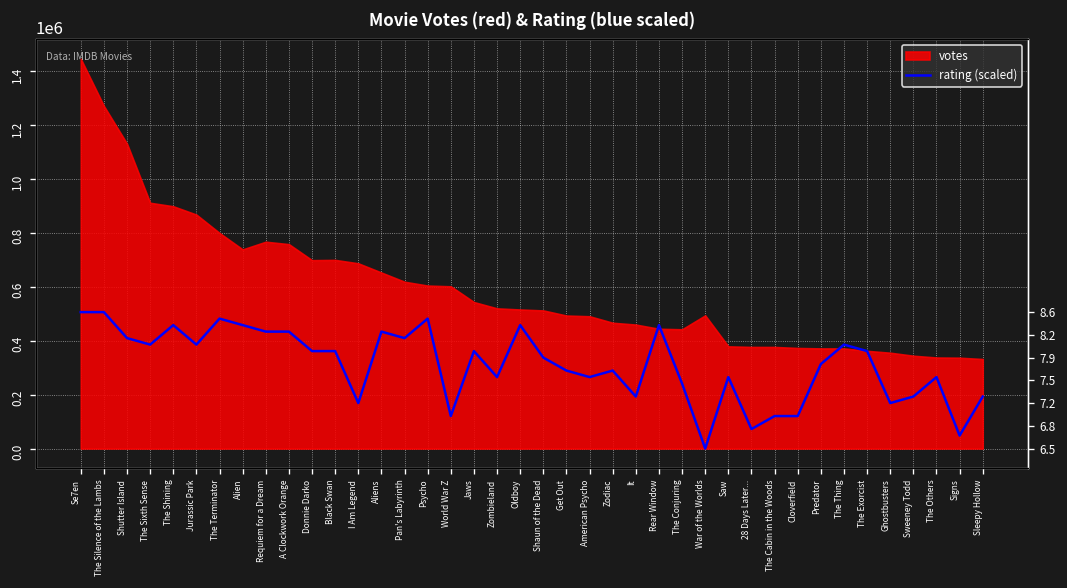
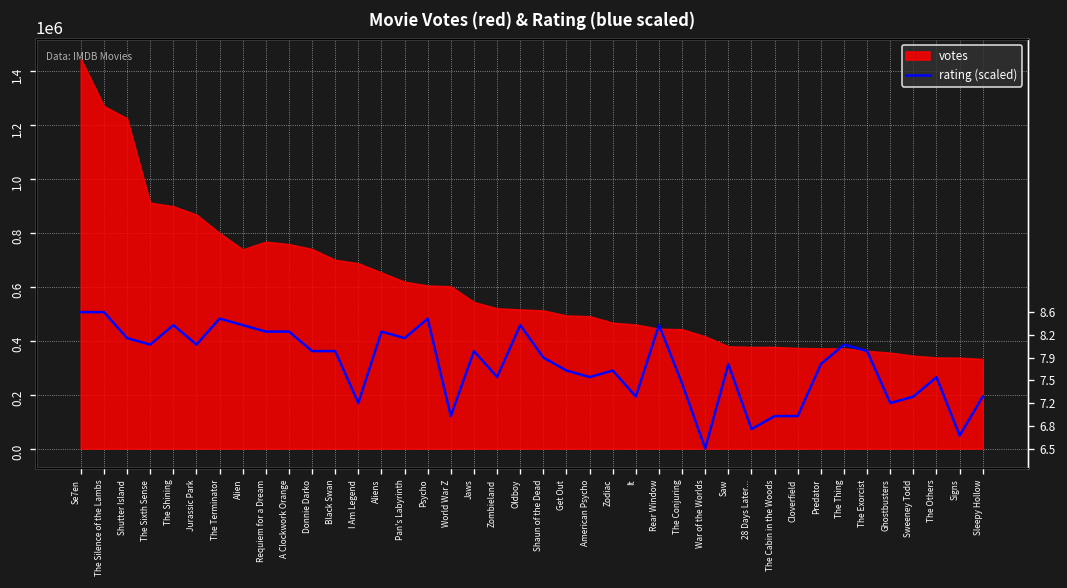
votes, Shutter Island: 1130000 -> 1230000
votes, Donnie Darko: 700000 -> 740000
votes, War of the Worlds: 490000 -> 420000
rating (scaled), Saw: 270000 -> 310000
